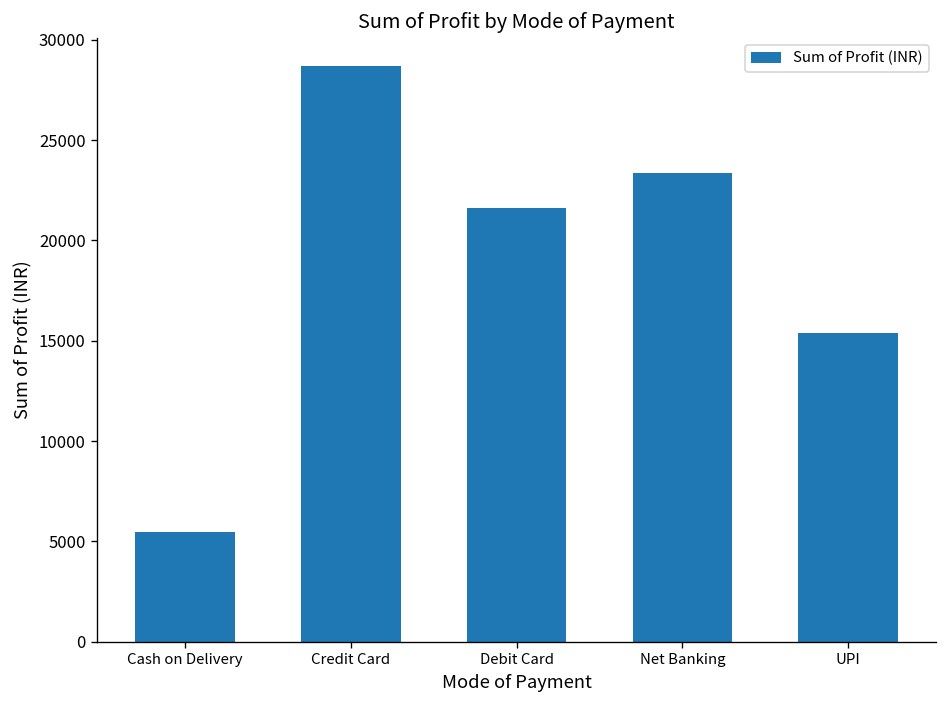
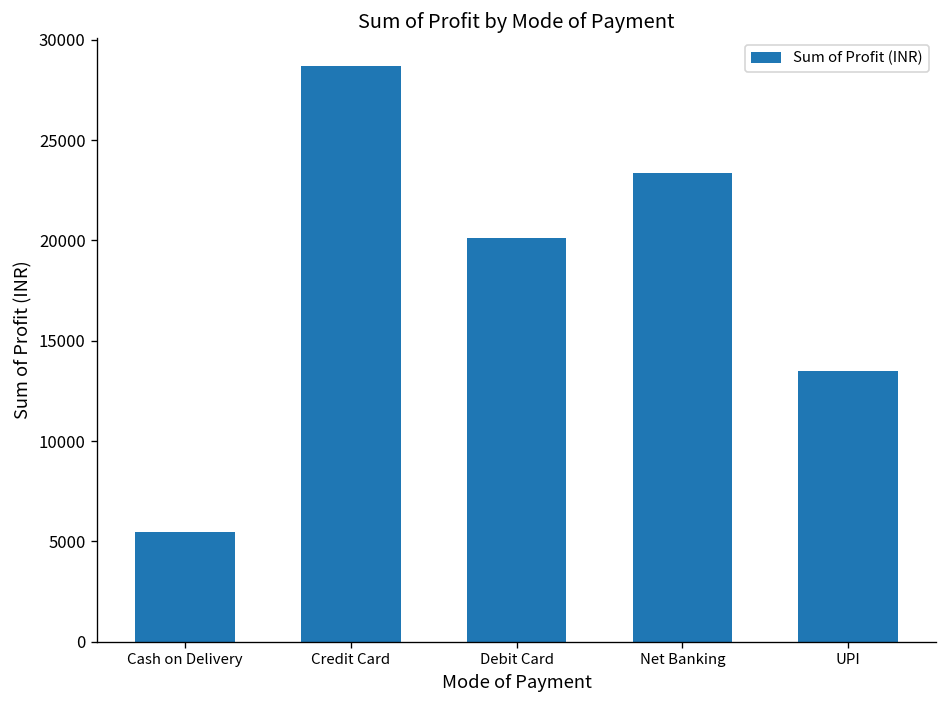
Debit Card: 21600 -> 20100
UPI: 15400 -> 13500
